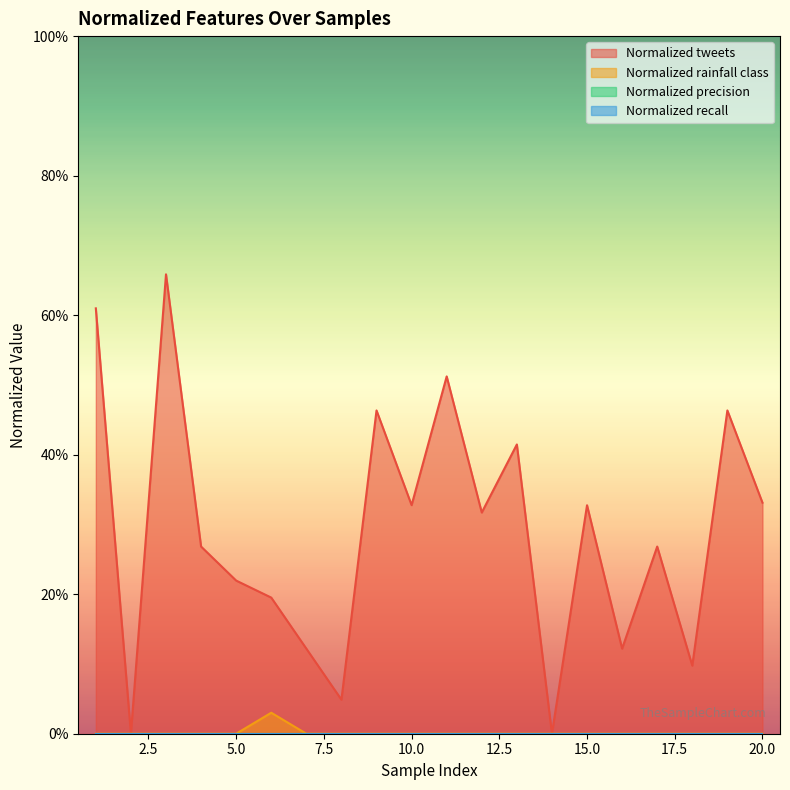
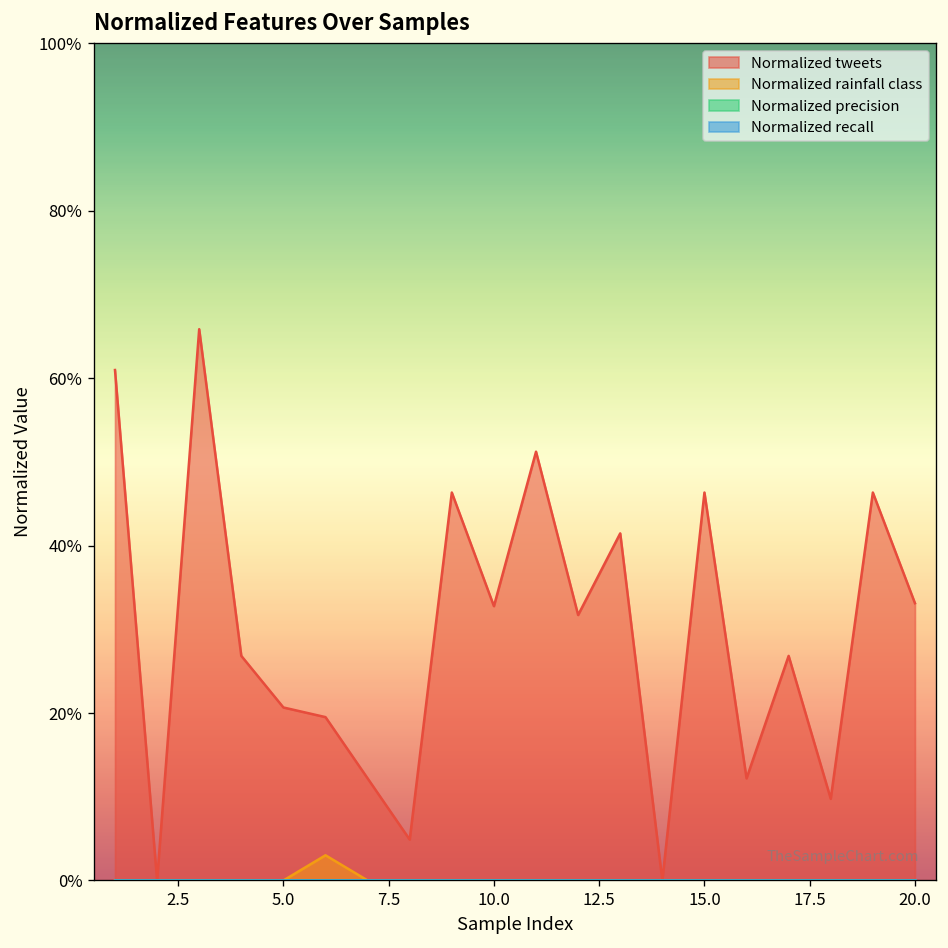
Normalized tweets, 5.0: 22% -> 21%
Normalized tweets, 15.0: 33% -> 46%
